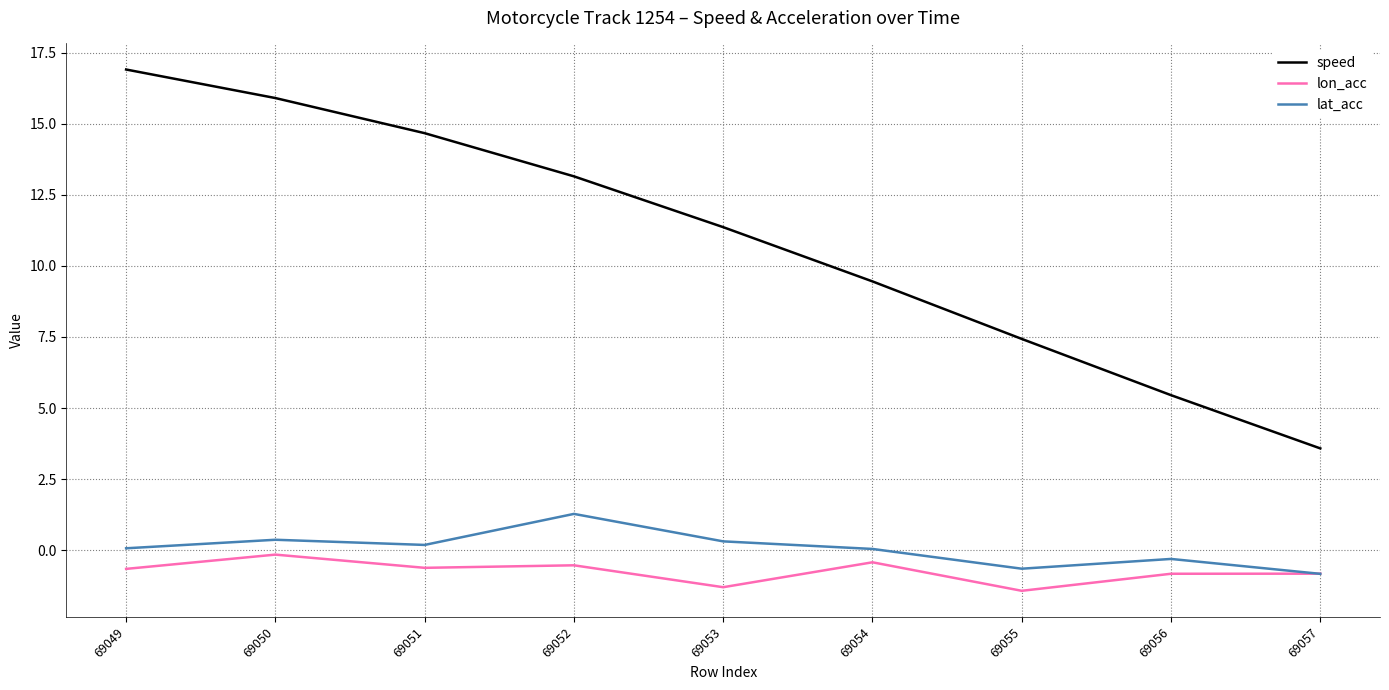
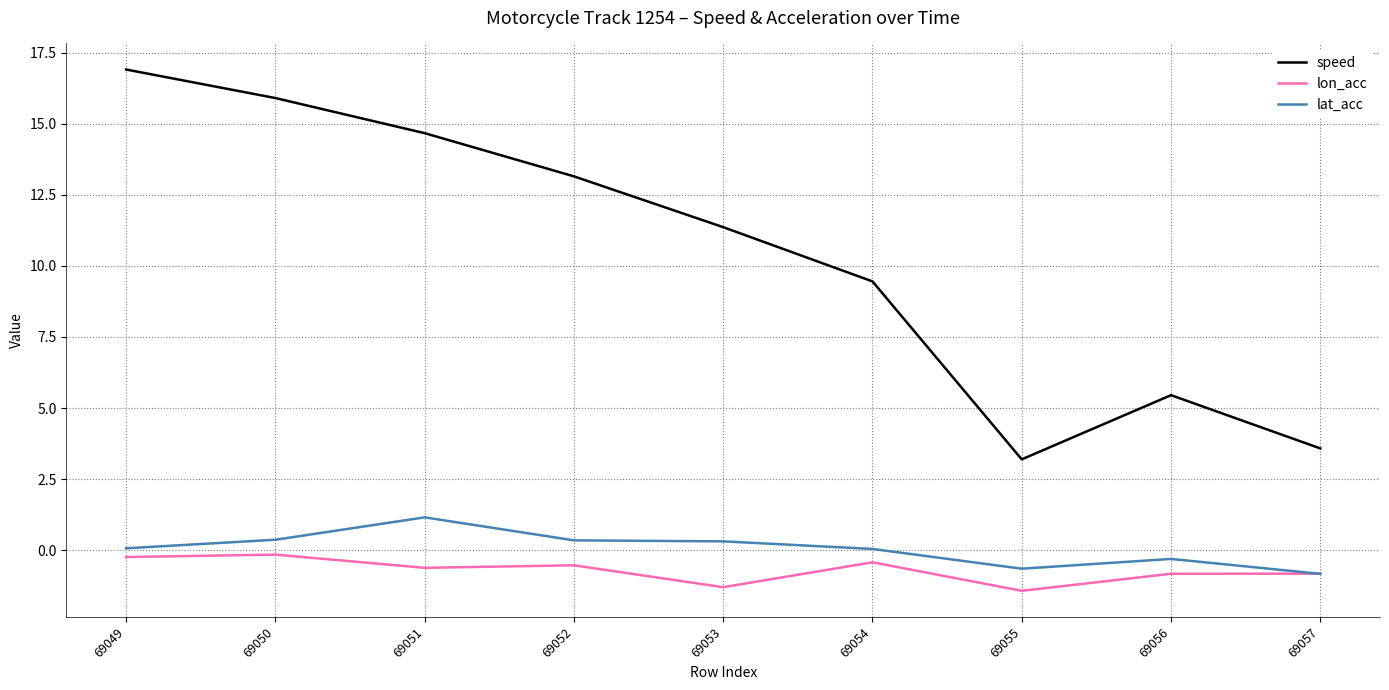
lon_acc, 69049: -0.7 -> -0.2
lat_acc, 69051: 0.2 -> 1.2
lat_acc, 69052: 1.3 -> 0.3
speed, 69055: 7.4 -> 3.2
